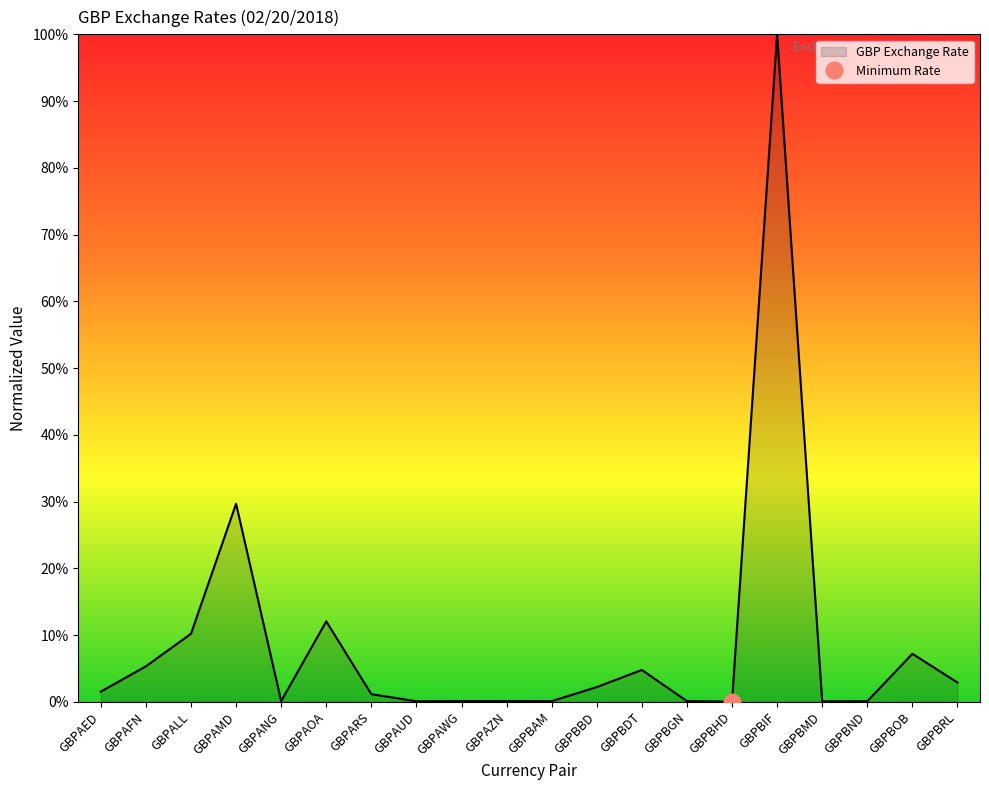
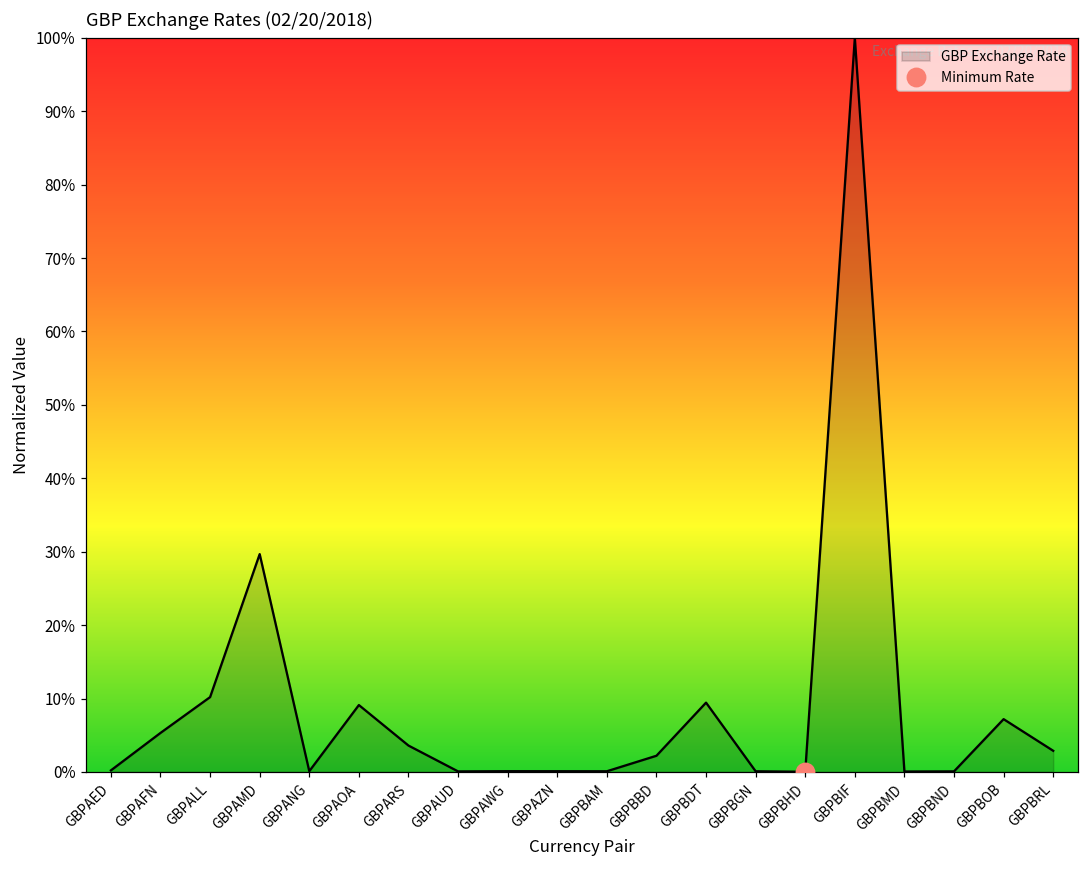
GBP Exchange Rate, GBPAED: 2% -> 0%
GBP Exchange Rate, GBPAOA: 12% -> 9%
GBP Exchange Rate, GBPARS: 1% -> 4%
GBP Exchange Rate, GBPBDT: 5% -> 9%
